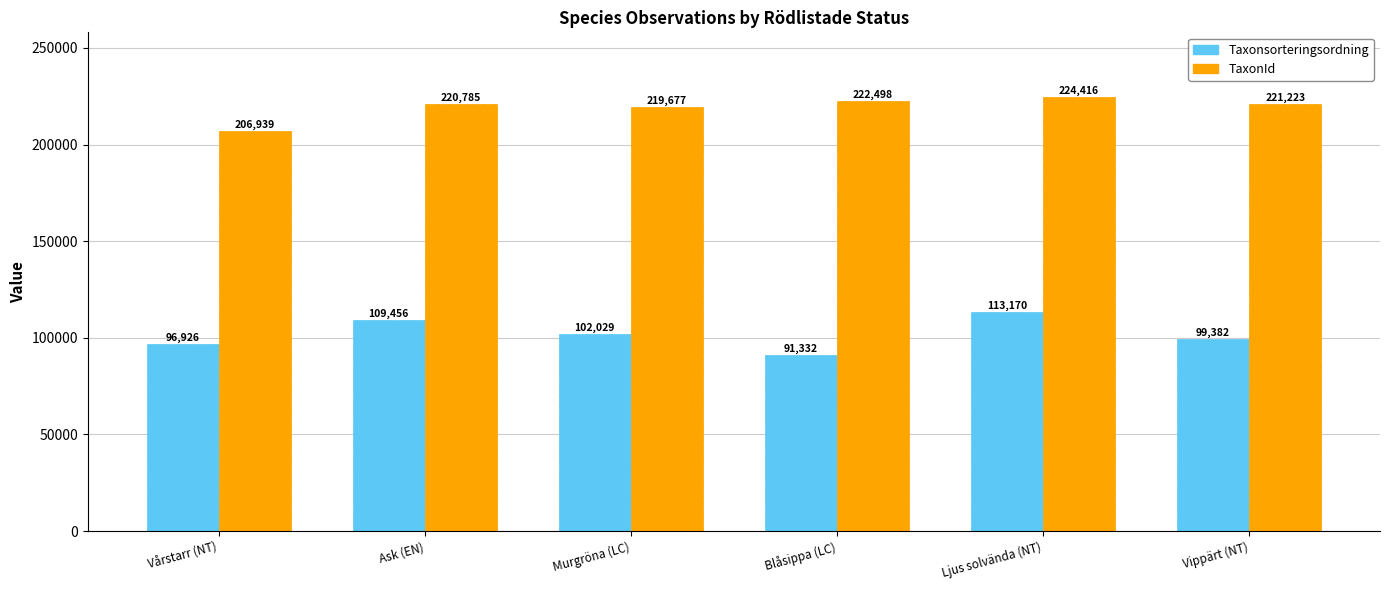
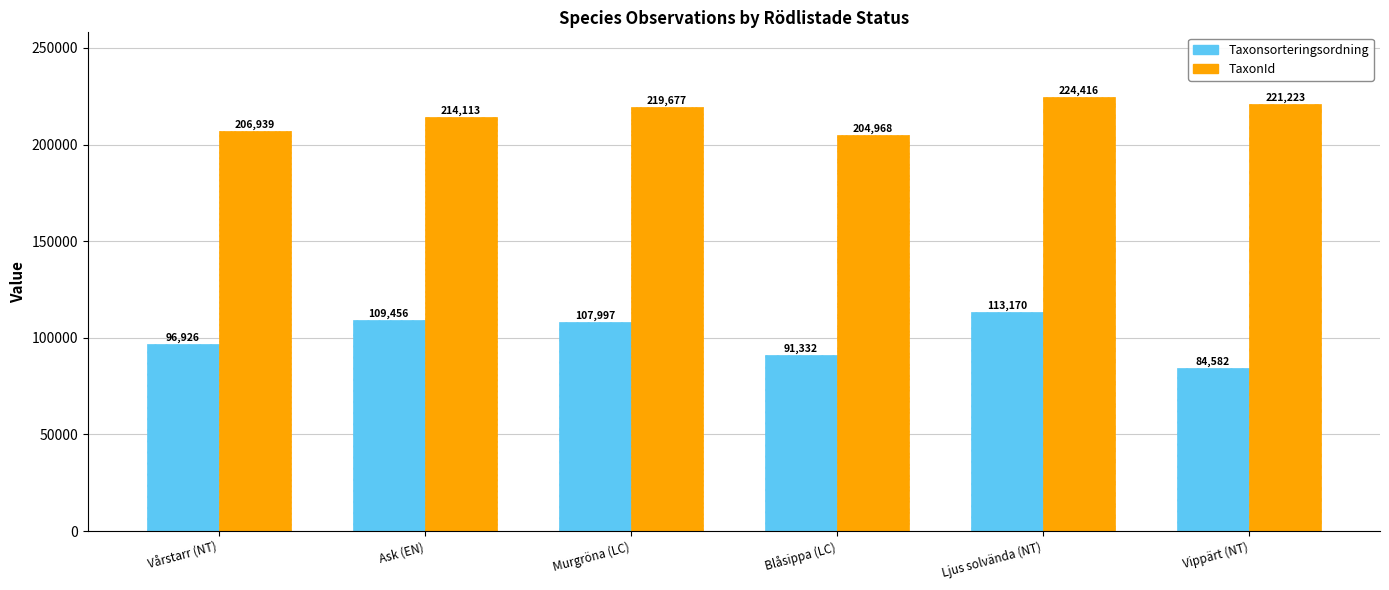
TaxonId, Ask (EN): 220,785 -> 214,113
Taxonsorteringsordning, Murgröna (LC): 102,029 -> 107,997
TaxonId, Blåsippa (LC): 222,498 -> 204,968
Taxonsorteringsordning, Vippärt (NT): 99,382 -> 84,582
